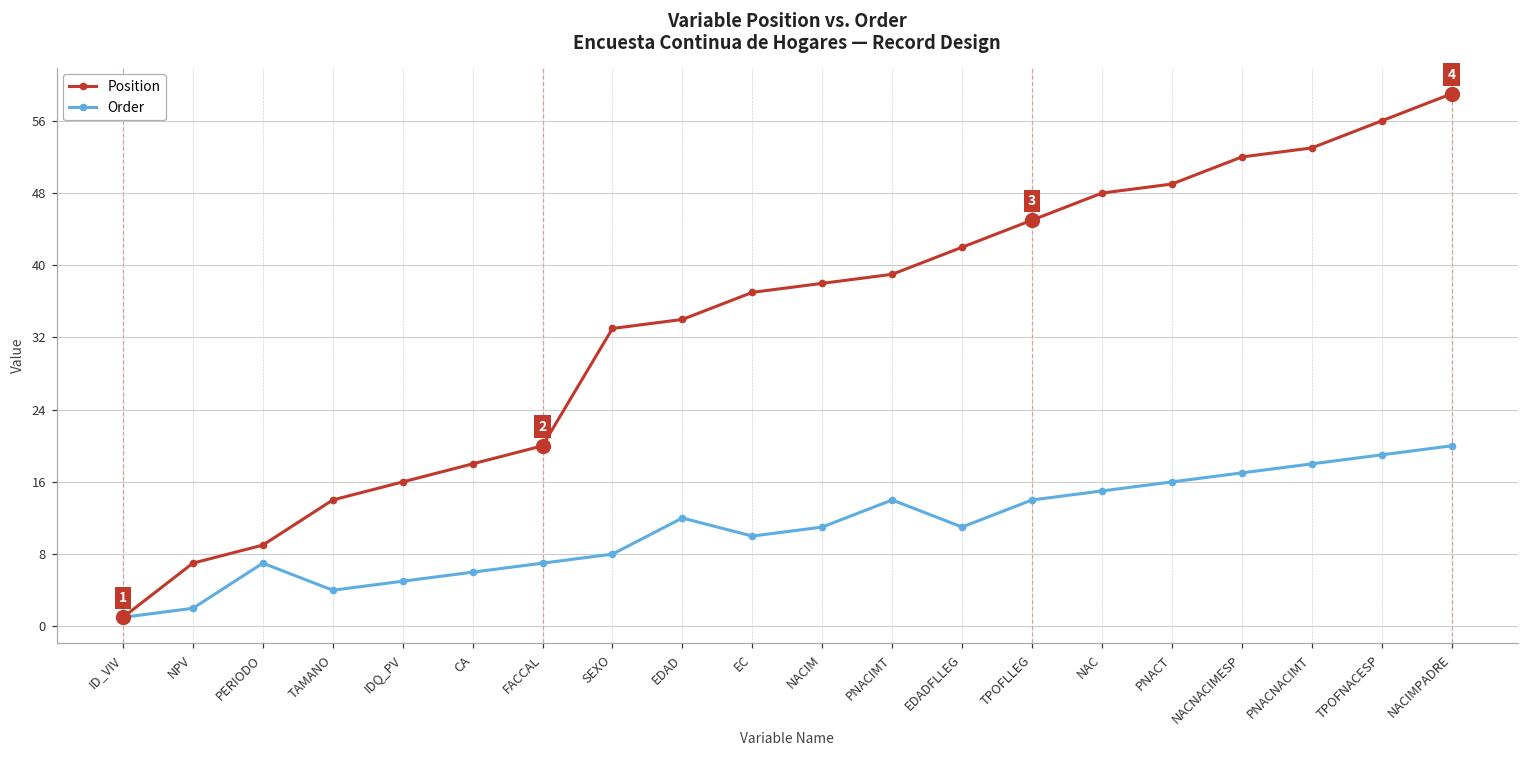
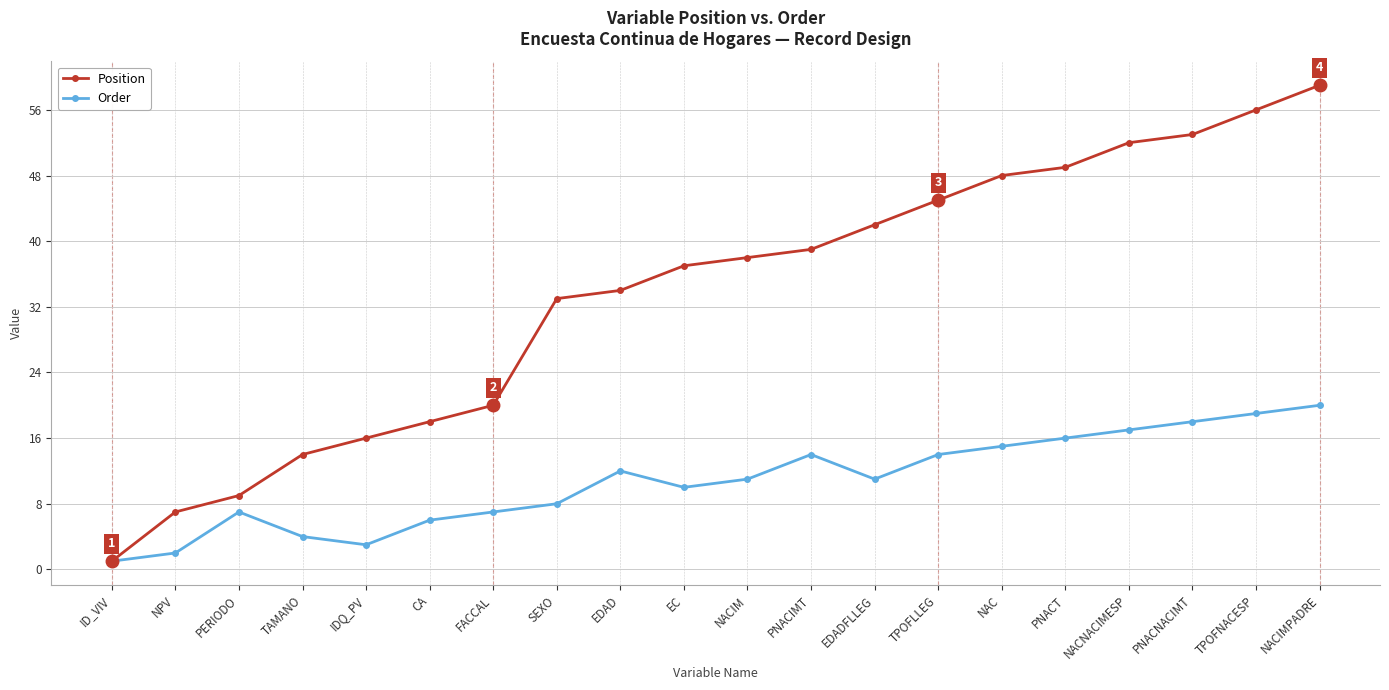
Order, IDQ_PV: 5 -> 3
